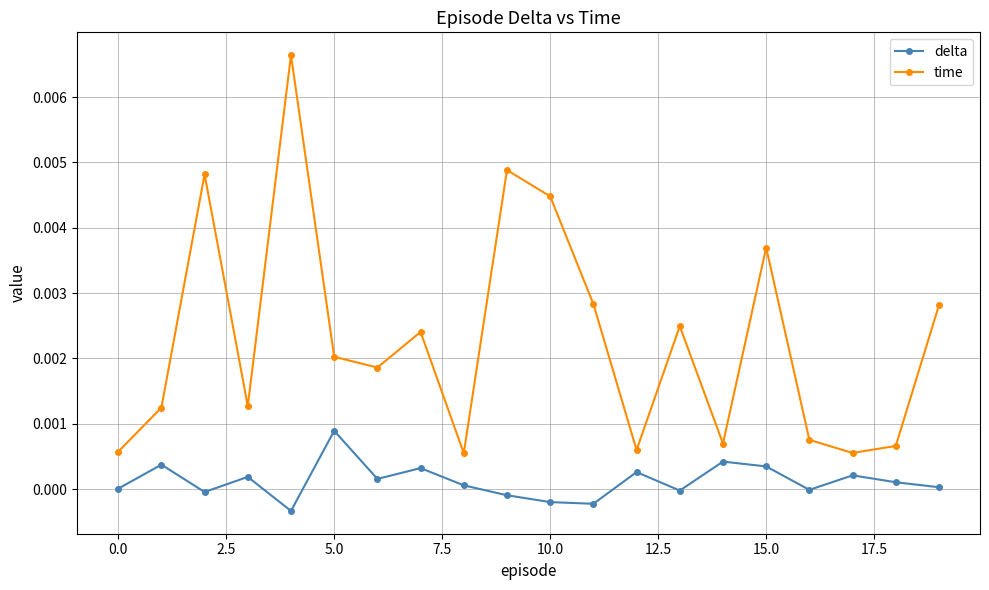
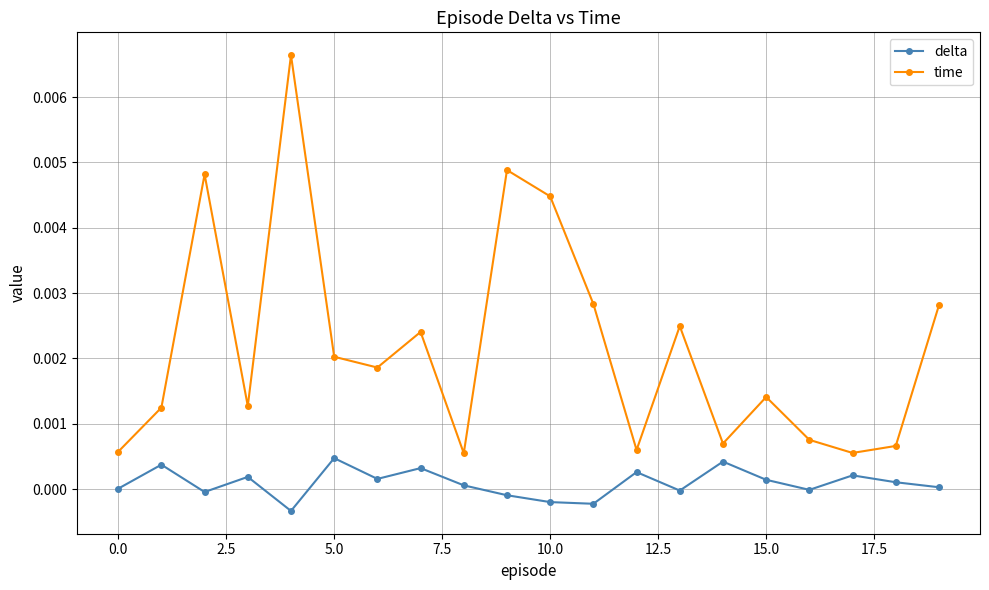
delta, 5.0: 0.0009 -> 0.0005
delta, 15.0: 0.0003 -> 0.0001
time, 15.0: 0.0037 -> 0.0014
